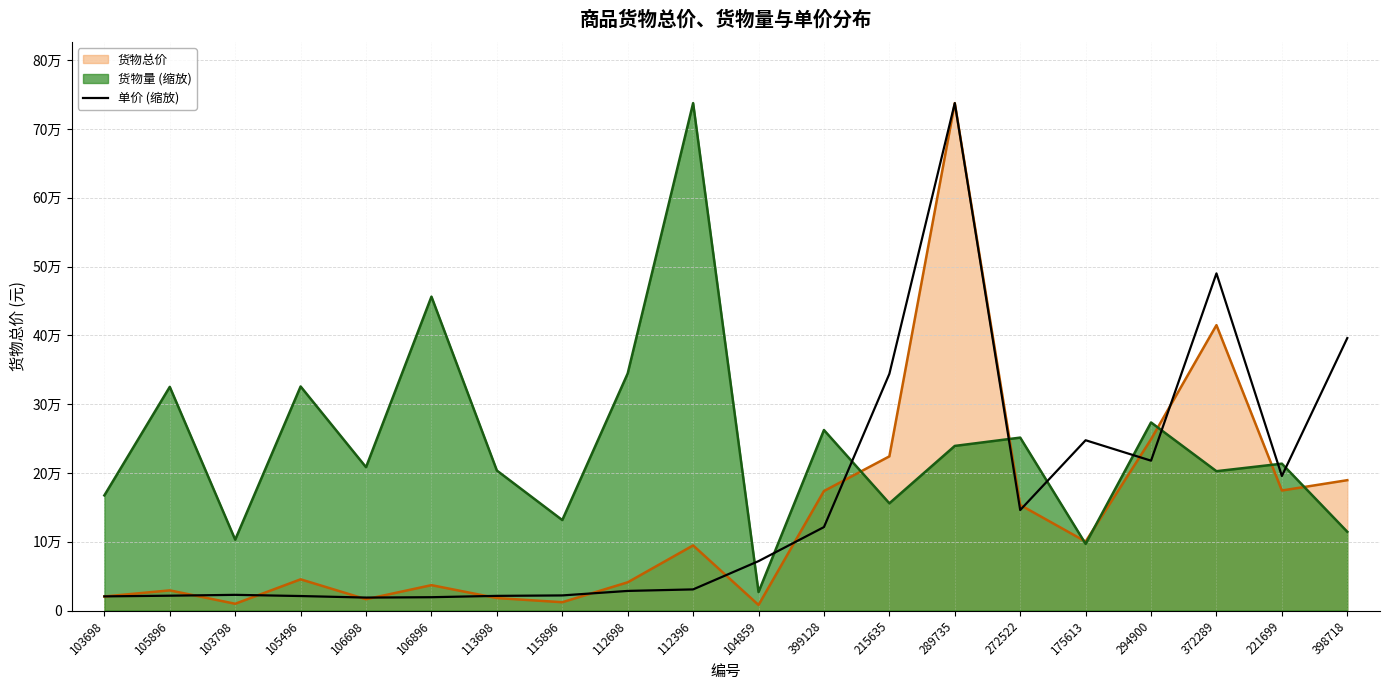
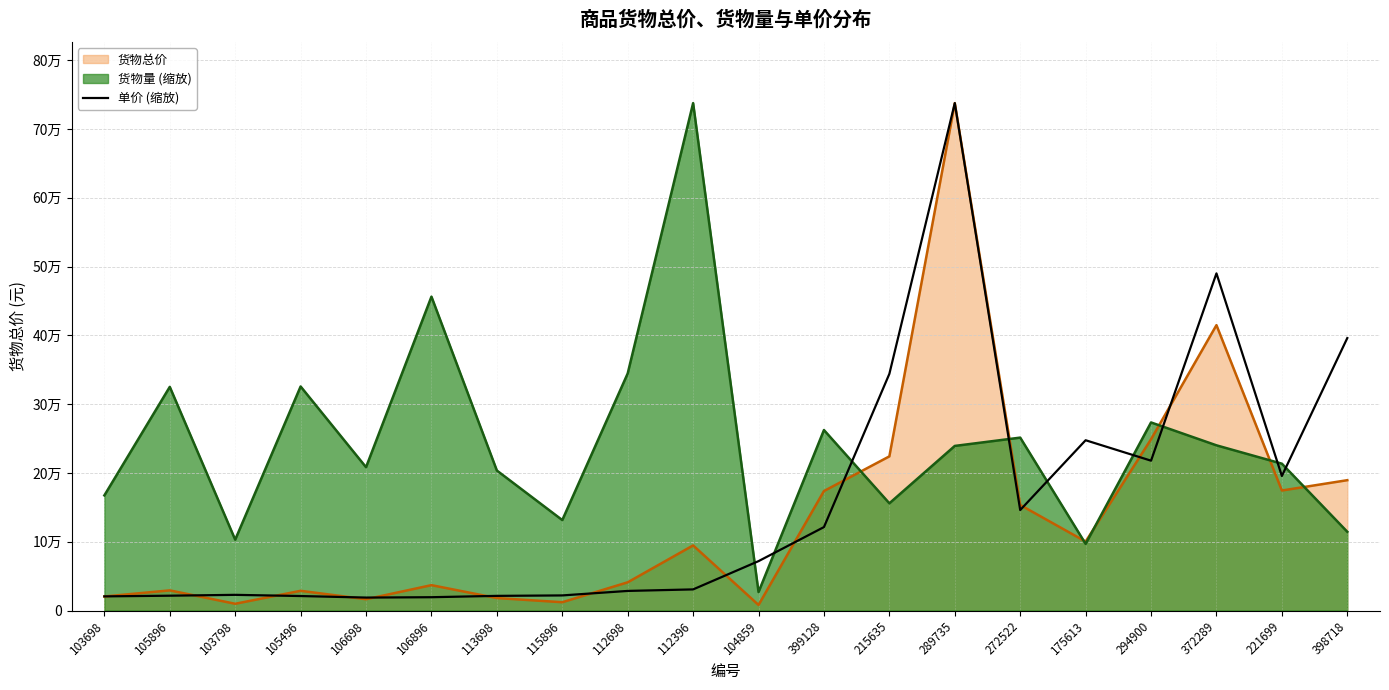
货物总价, 105496: 5万 -> 3万
货物量 (缩放), 372289: 20万 -> 24万
